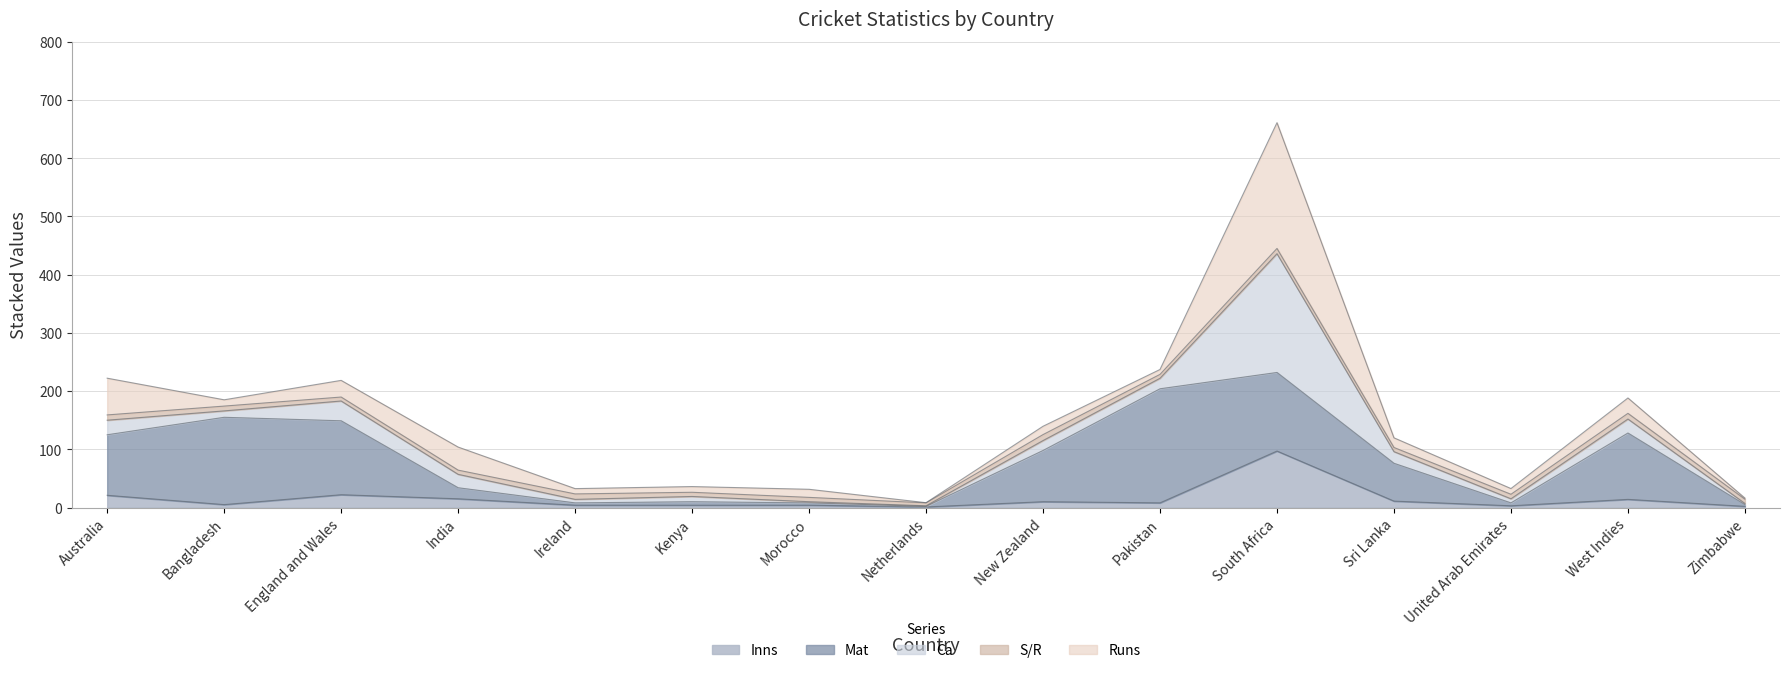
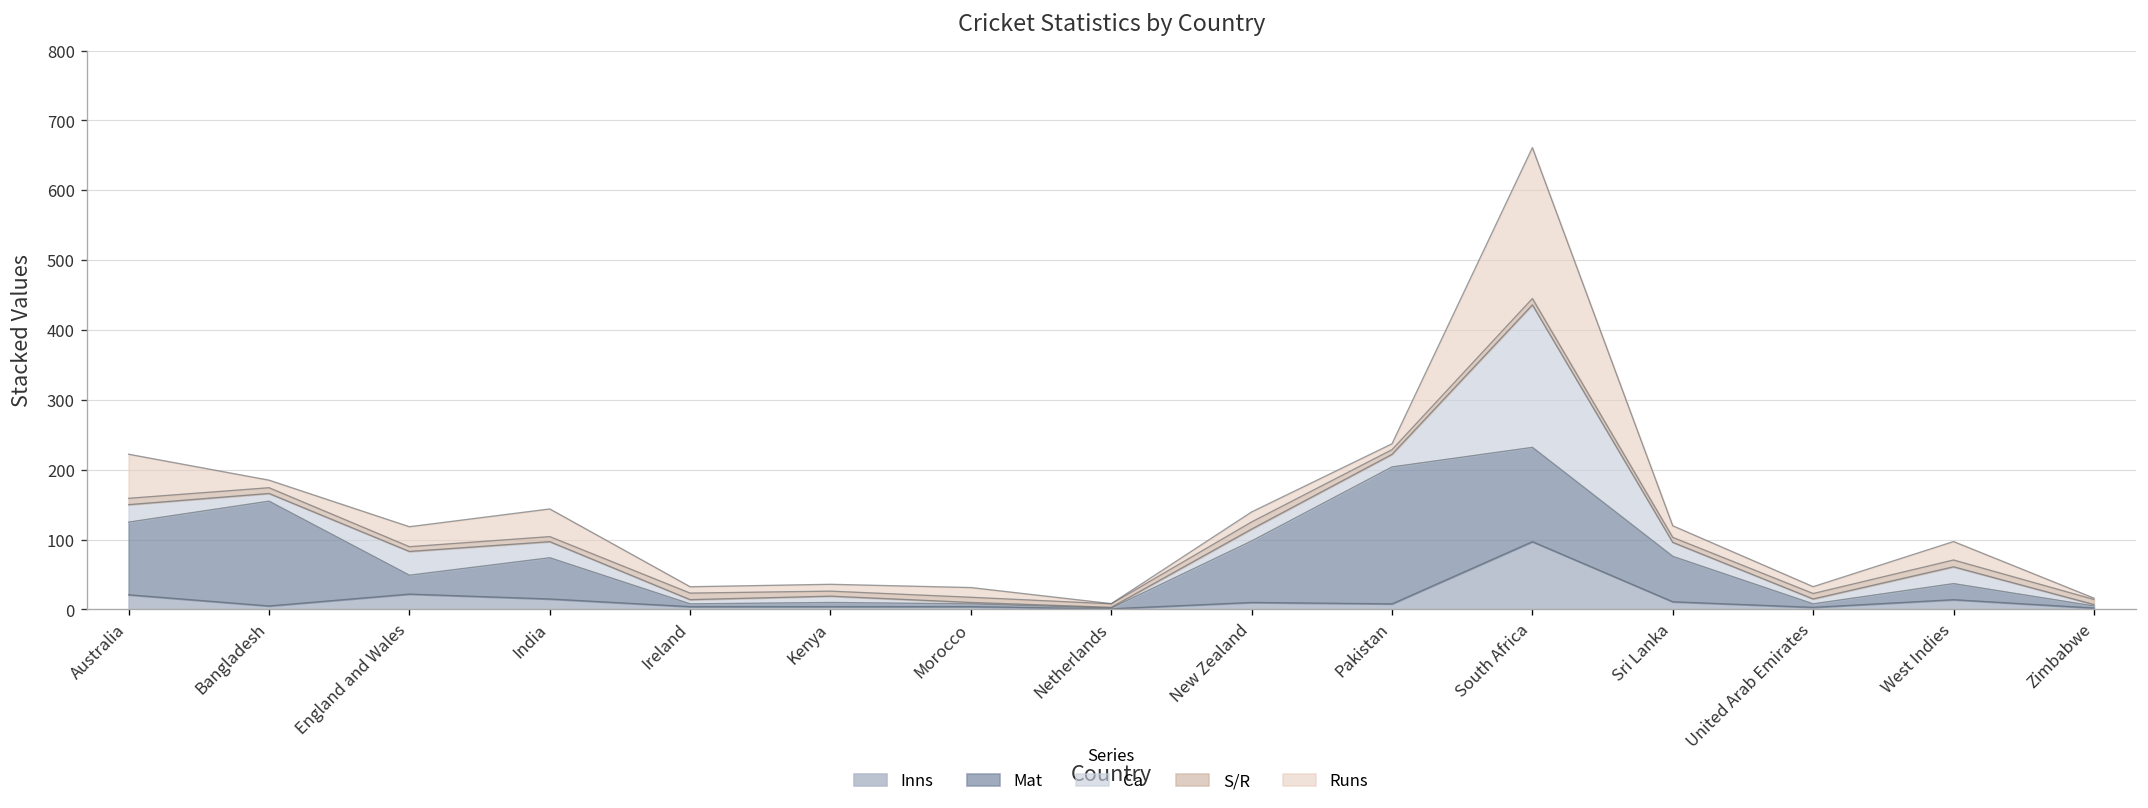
Mat, England and Wales: 130 -> 30
Mat, India: 20 -> 60
Mat, West Indies: 110 -> 20
